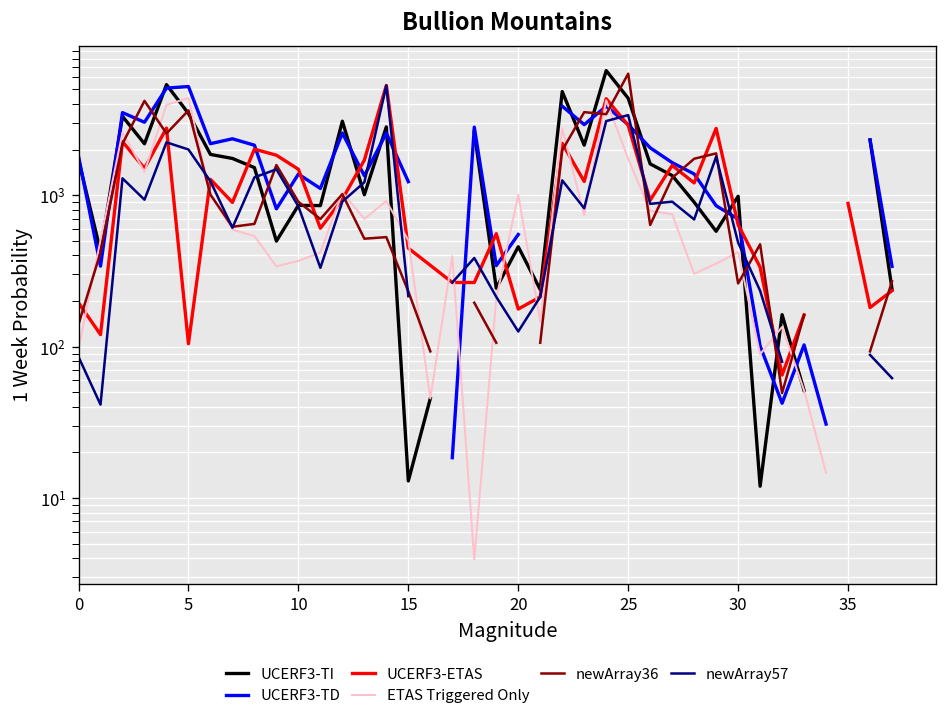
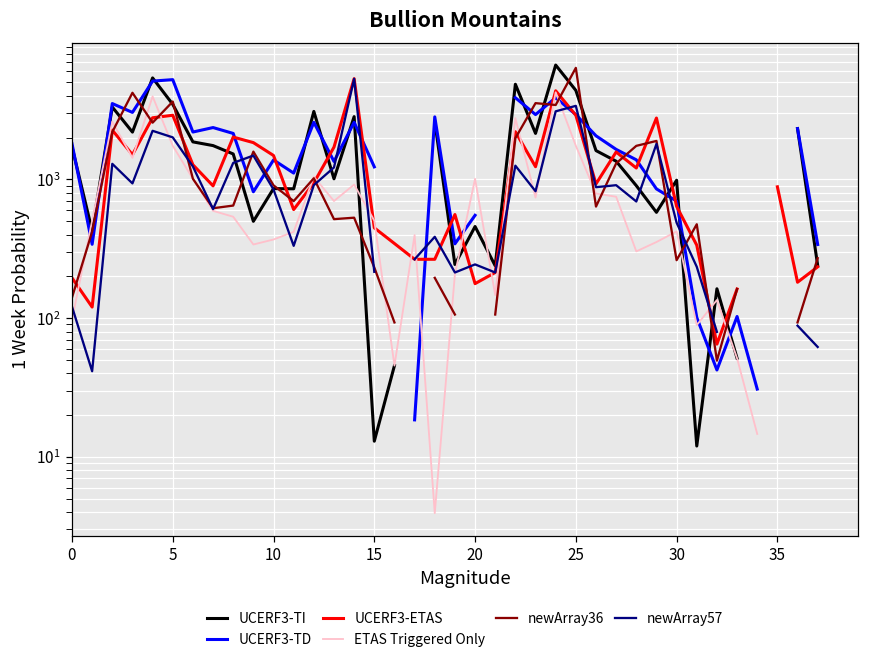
newArray57, 0: 90 -> 120
UCERF3-ETAS, 5: 100 -> 2900
ETAS Triggered Only, 5: 4400 -> 1700
newArray57, 20: 130 -> 240
